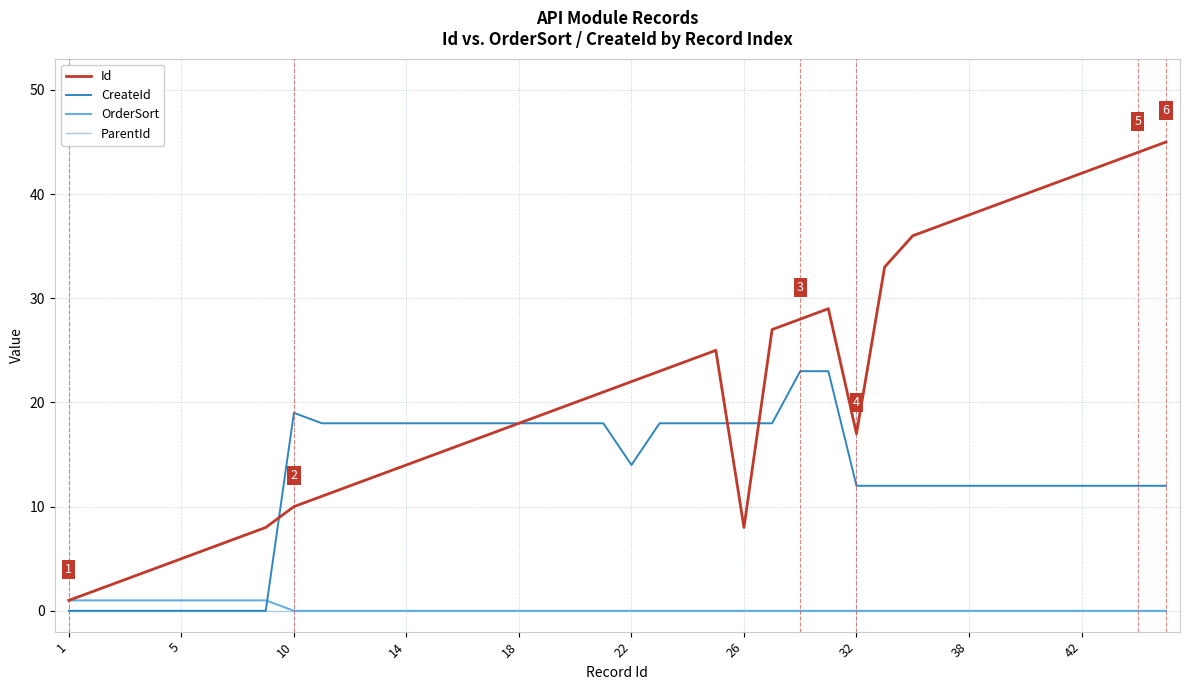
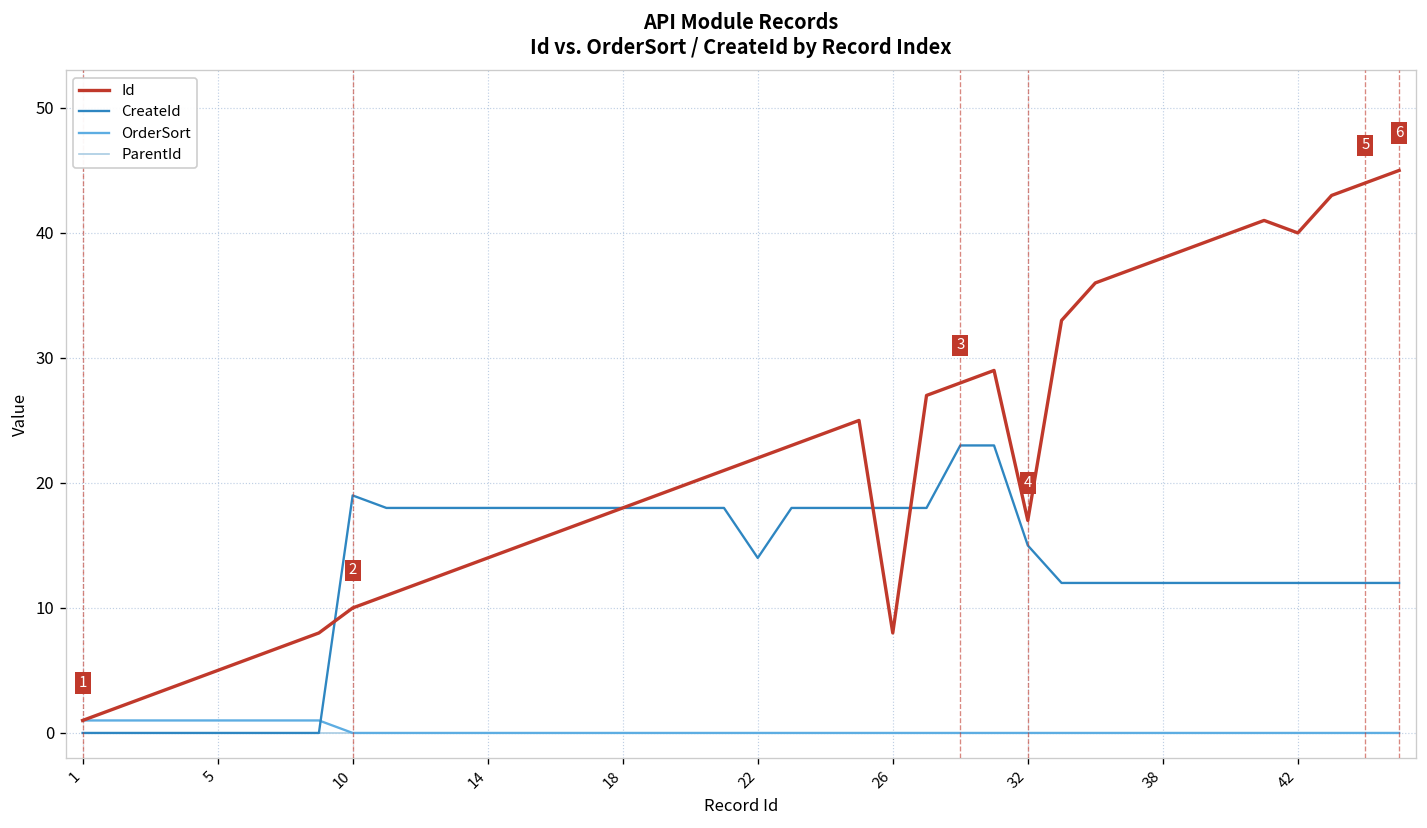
CreateId, 32: 12 -> 15
Id, 42: 42 -> 40
